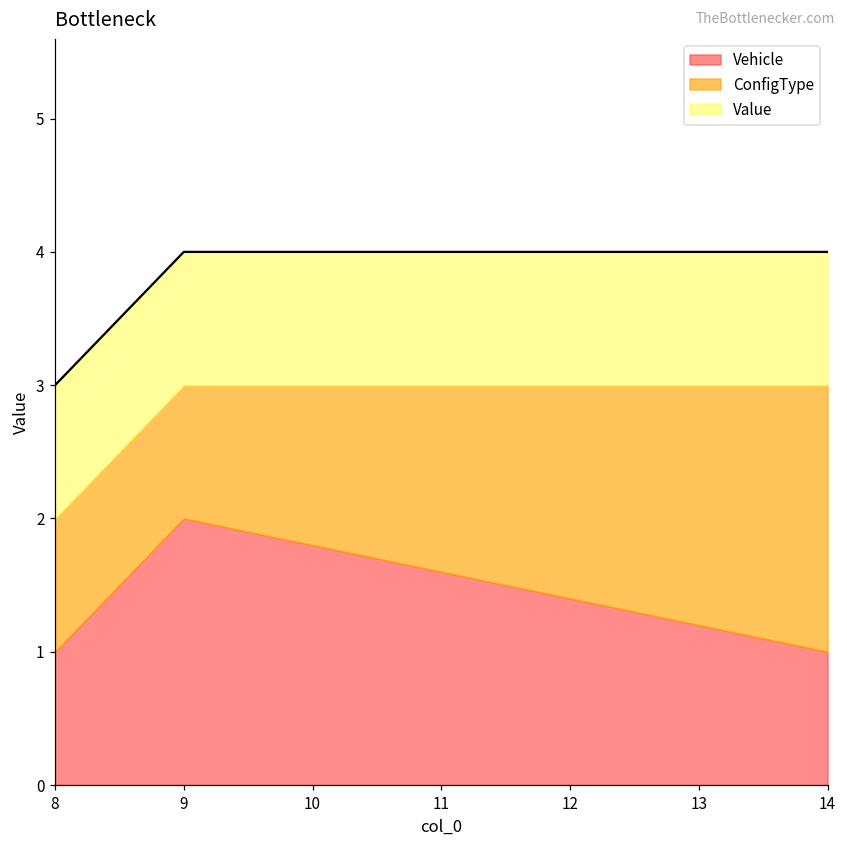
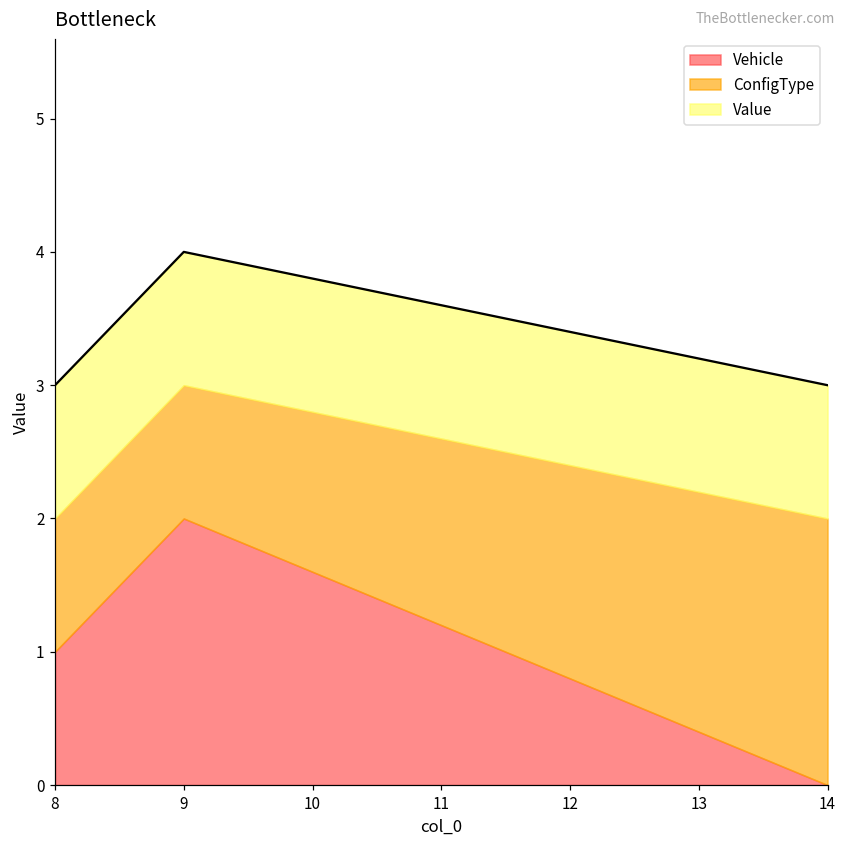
Vehicle, 14: 1 -> 0
